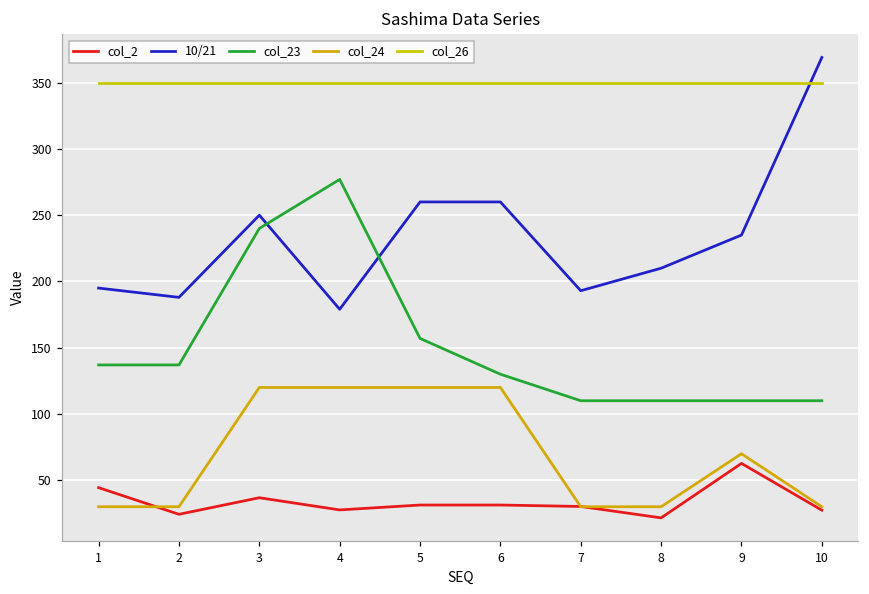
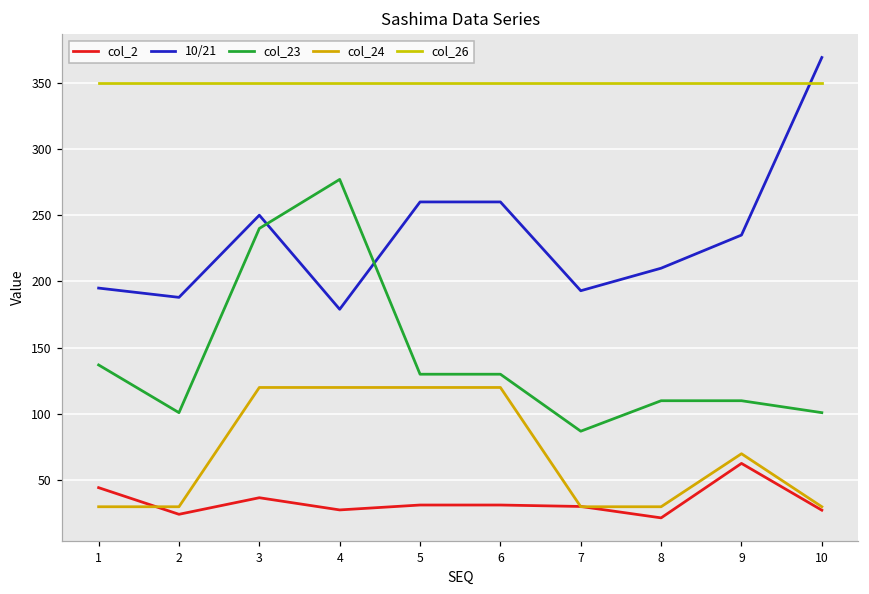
col_23, 2: 137 -> 101
col_23, 5: 157 -> 130
col_23, 7: 110 -> 87
col_23, 10: 110 -> 101
